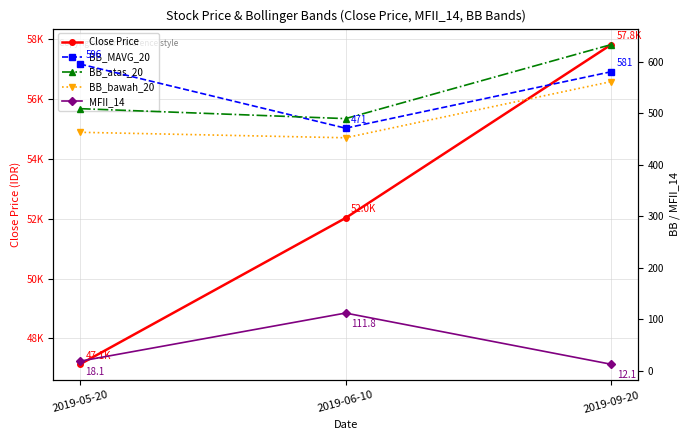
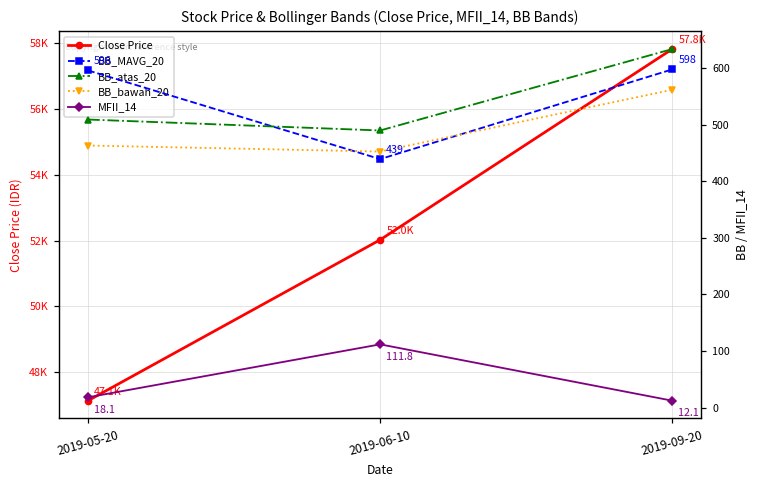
BB_MAVG_20, 2019-06-10: 471 -> 439
BB_MAVG_20, 2019-09-20: 581 -> 598
